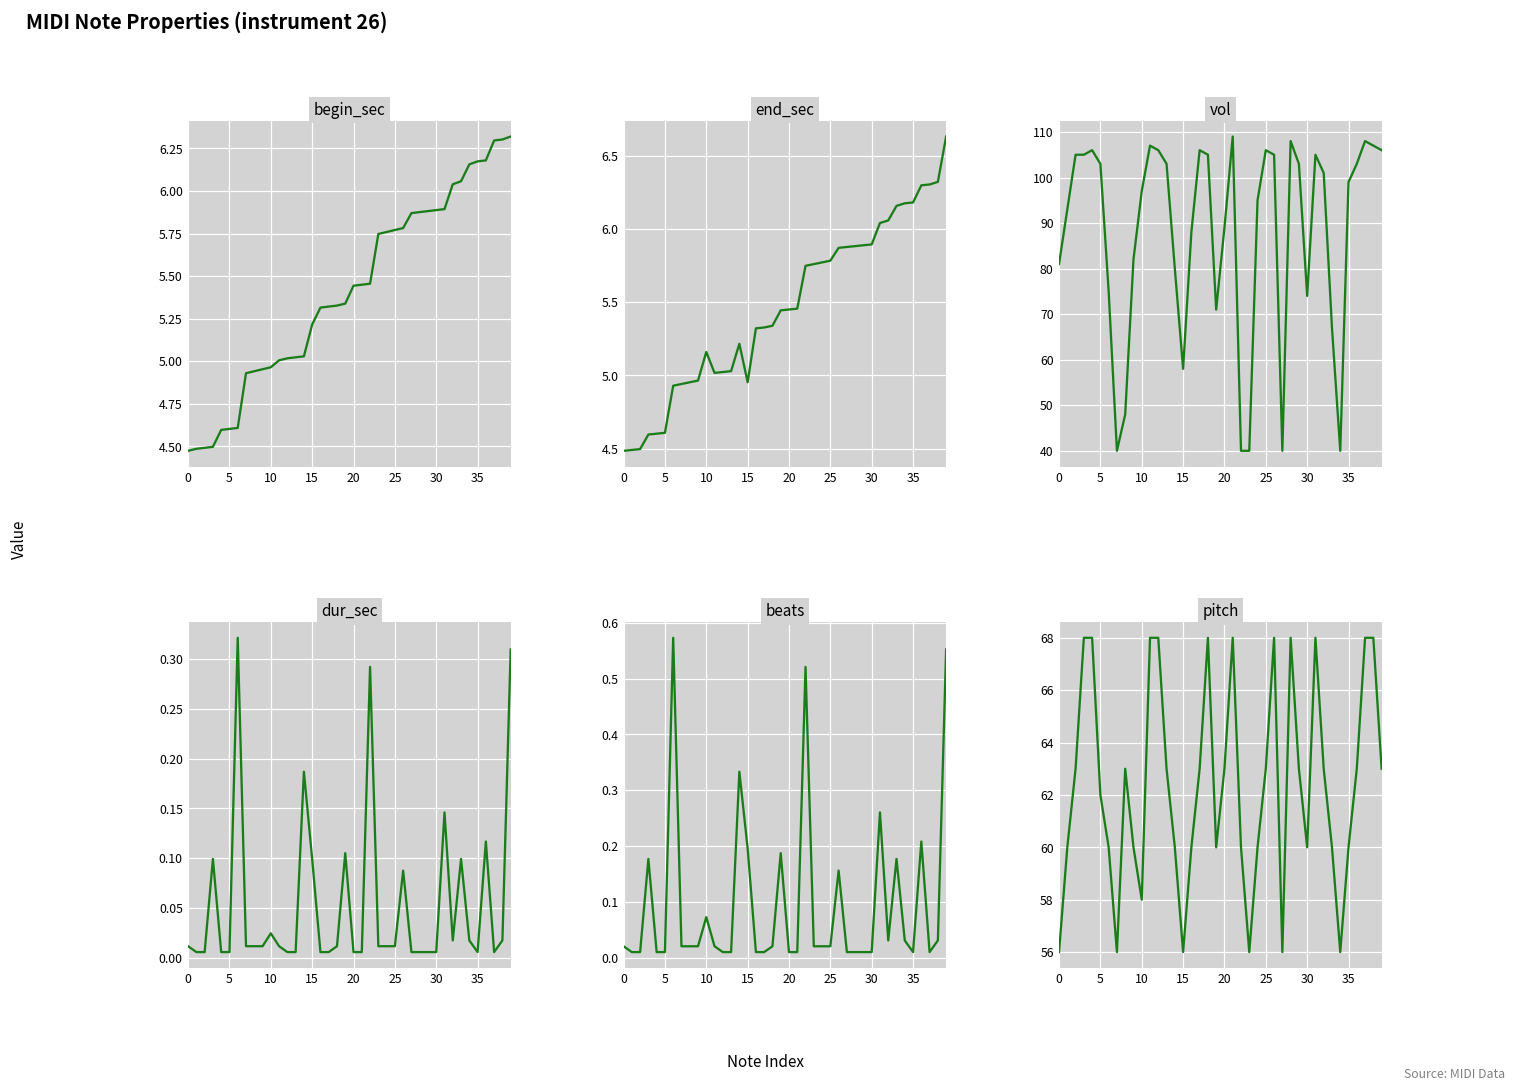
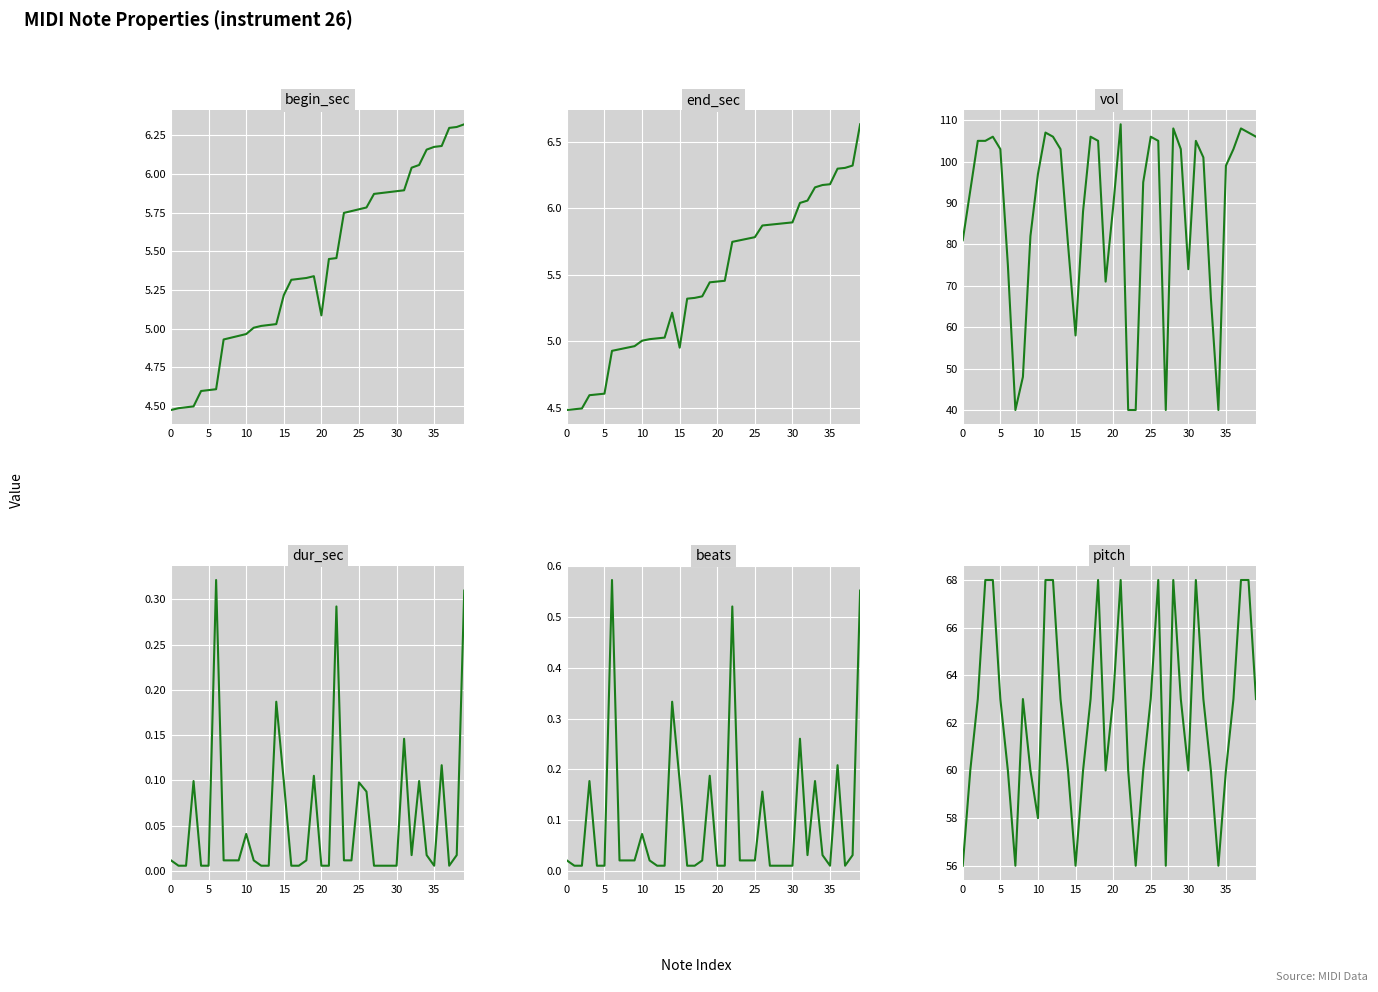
begin_sec, 20: 5.44 -> 5.09
end_sec, 10: 5.16 -> 5.01
dur_sec, 10: 0.02 -> 0.04
dur_sec, 25: 0.01 -> 0.10
beats, 15: 0.20 -> 0.18
pitch, 5: 62 -> 63
